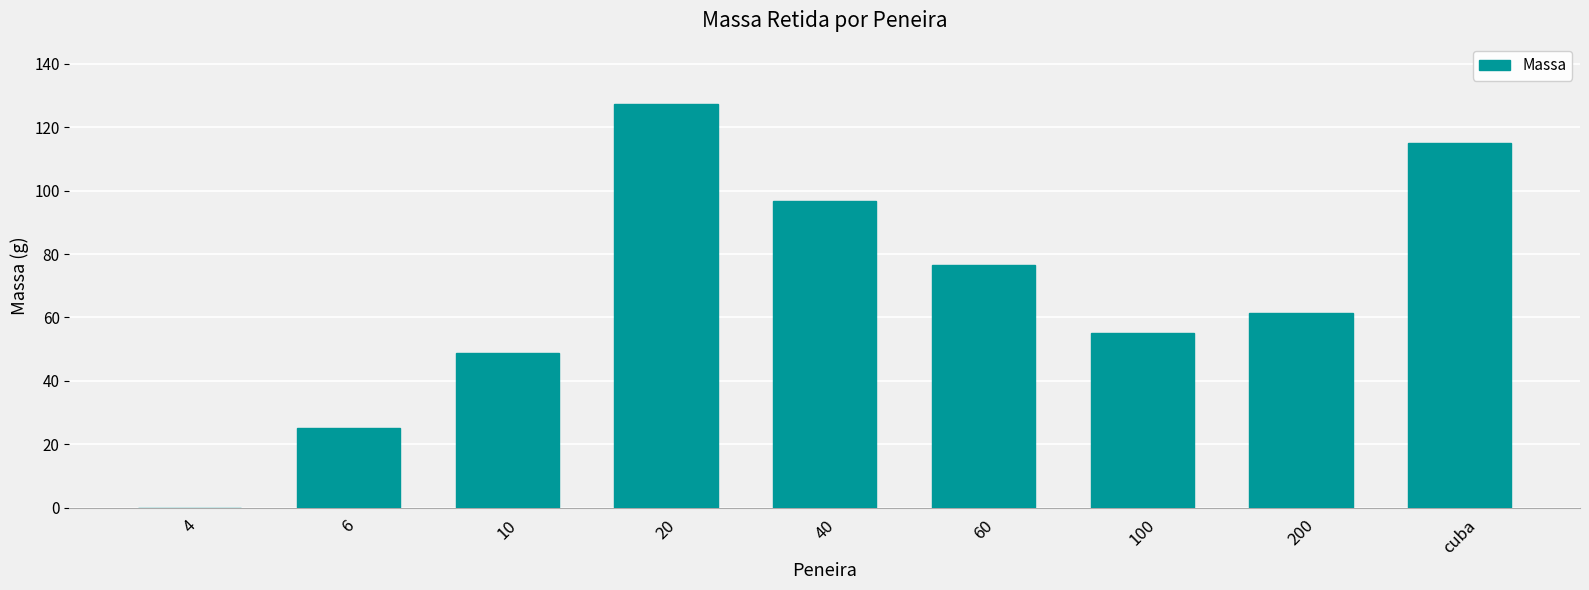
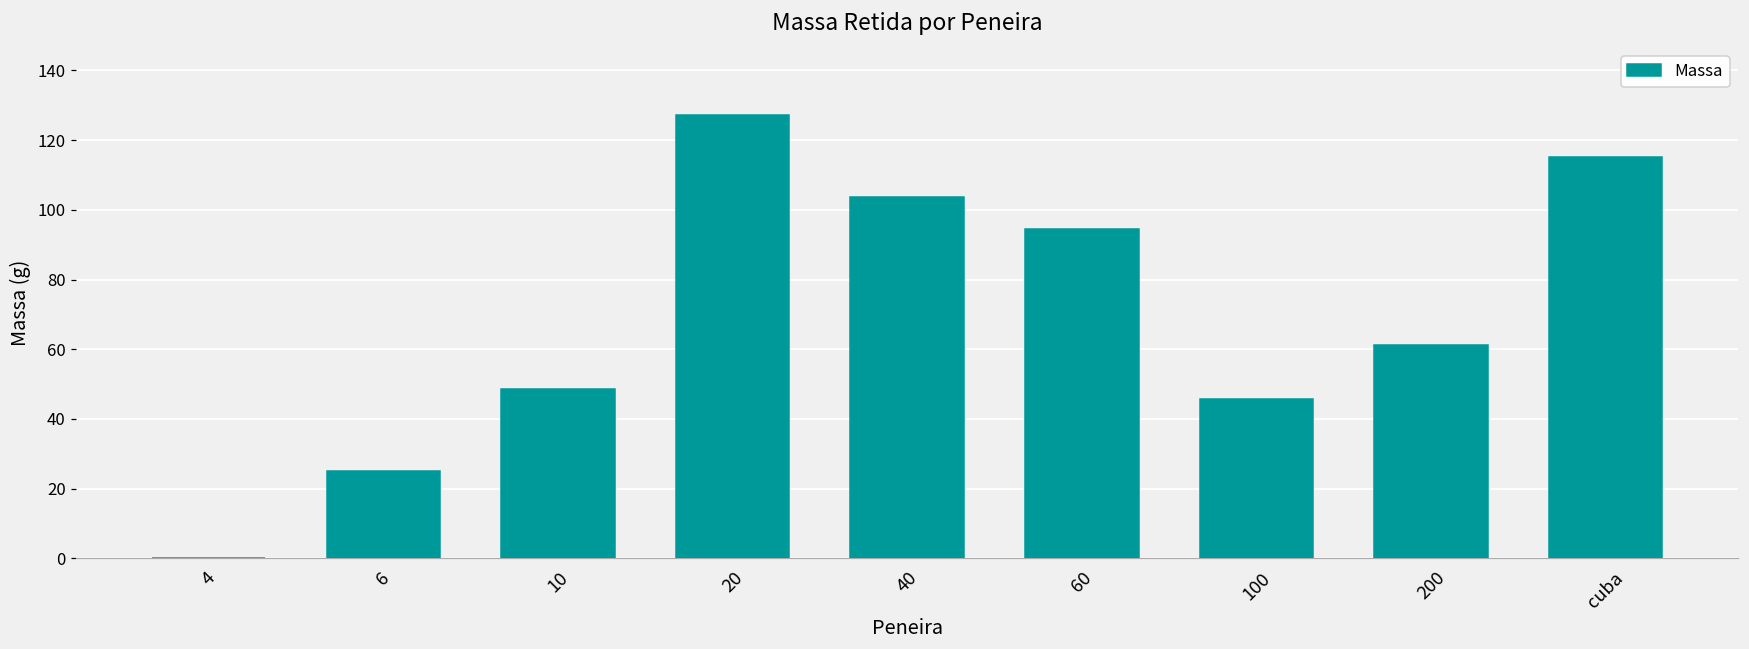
40: 97 -> 104
60: 77 -> 94
100: 55 -> 46
